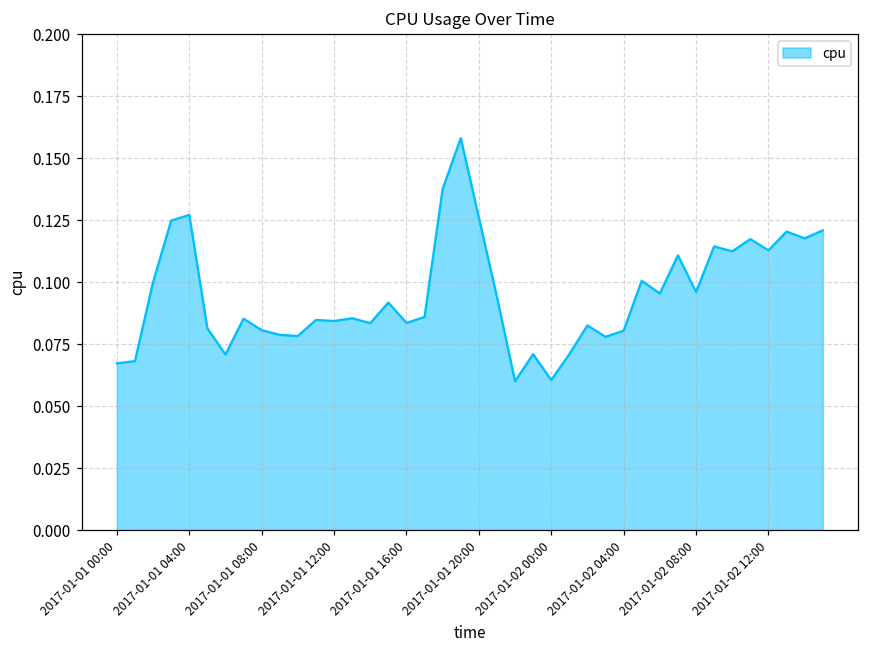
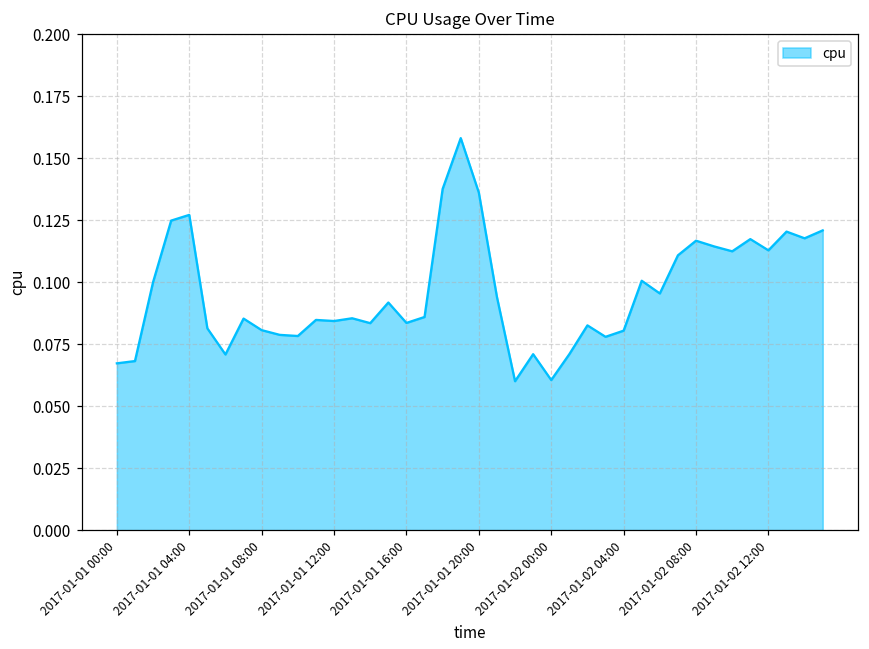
2017-01-01 20:00: 0.126 -> 0.136
2017-01-02 08:00: 0.096 -> 0.117
